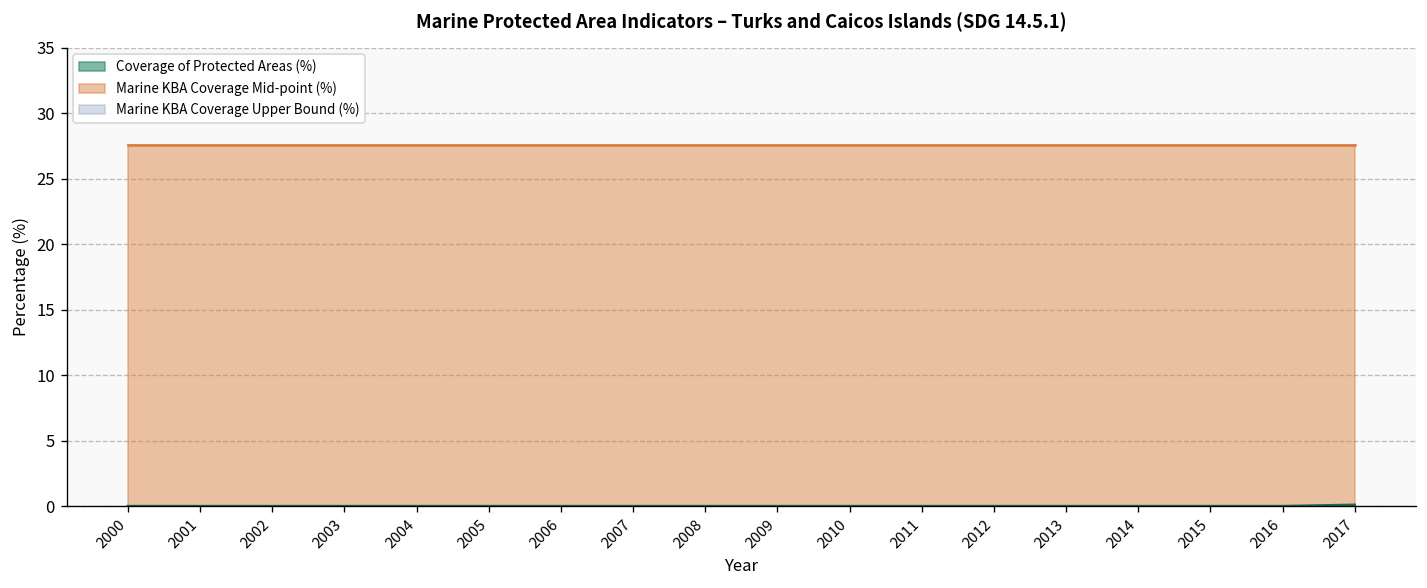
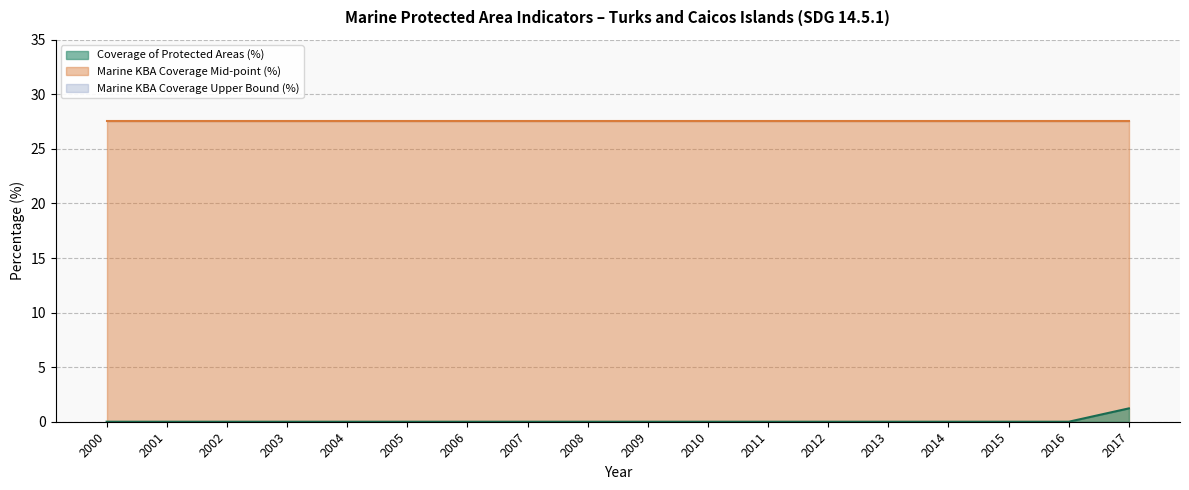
Coverage of Protected Areas (%), 2017: 0.1 -> 1.2
